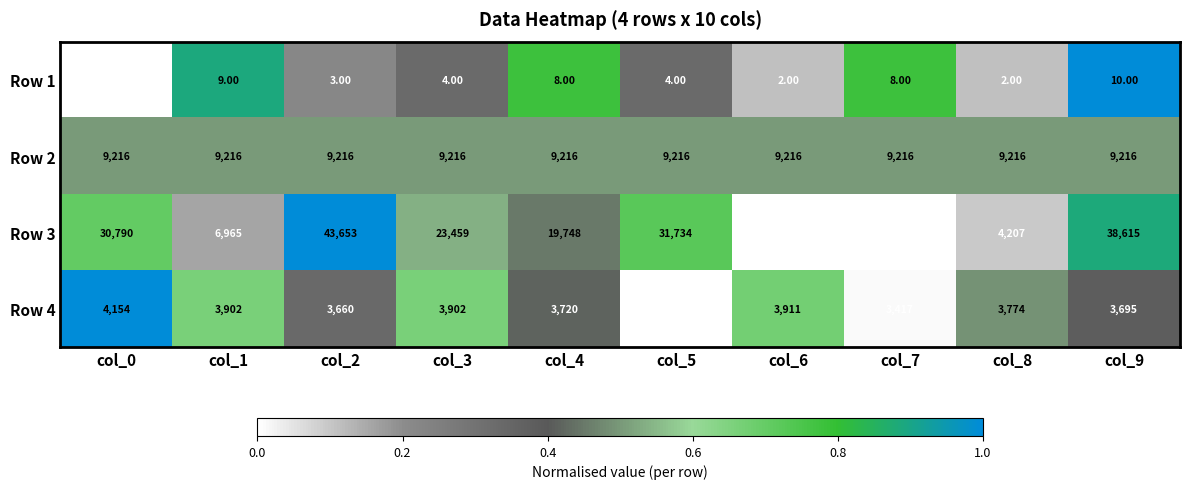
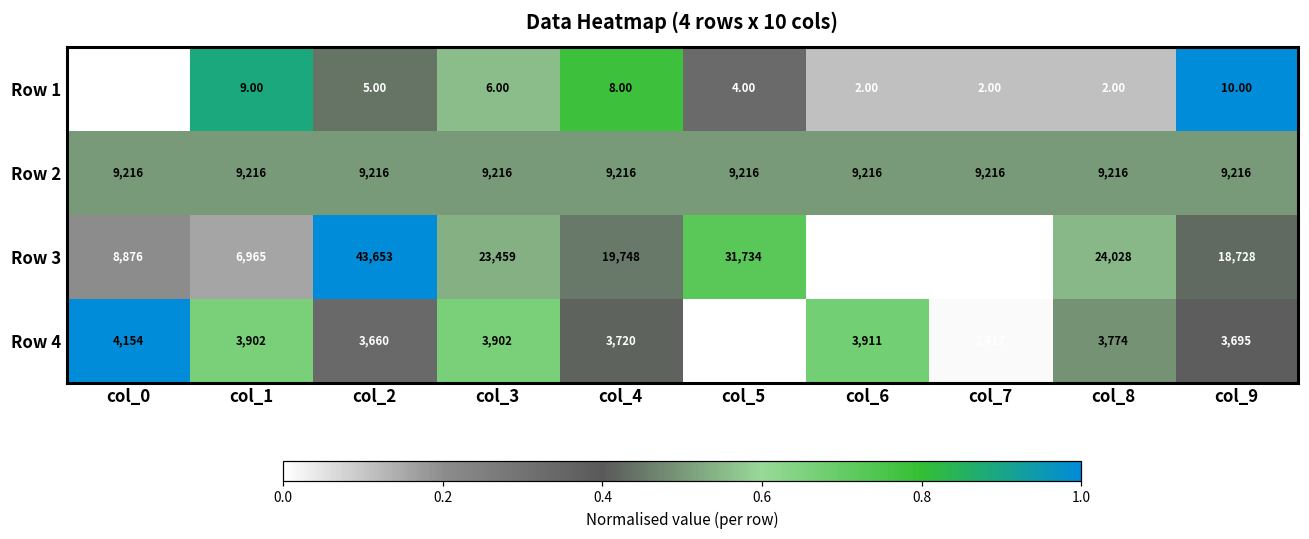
Row 1, col_2: 3.00 -> 5.00
Row 1, col_3: 4.00 -> 6.00
Row 1, col_7: 8.00 -> 2.00
Row 3, col_0: 30,790 -> 8,876
Row 3, col_8: 4,207 -> 24,028
Row 3, col_9: 38,615 -> 18,728
